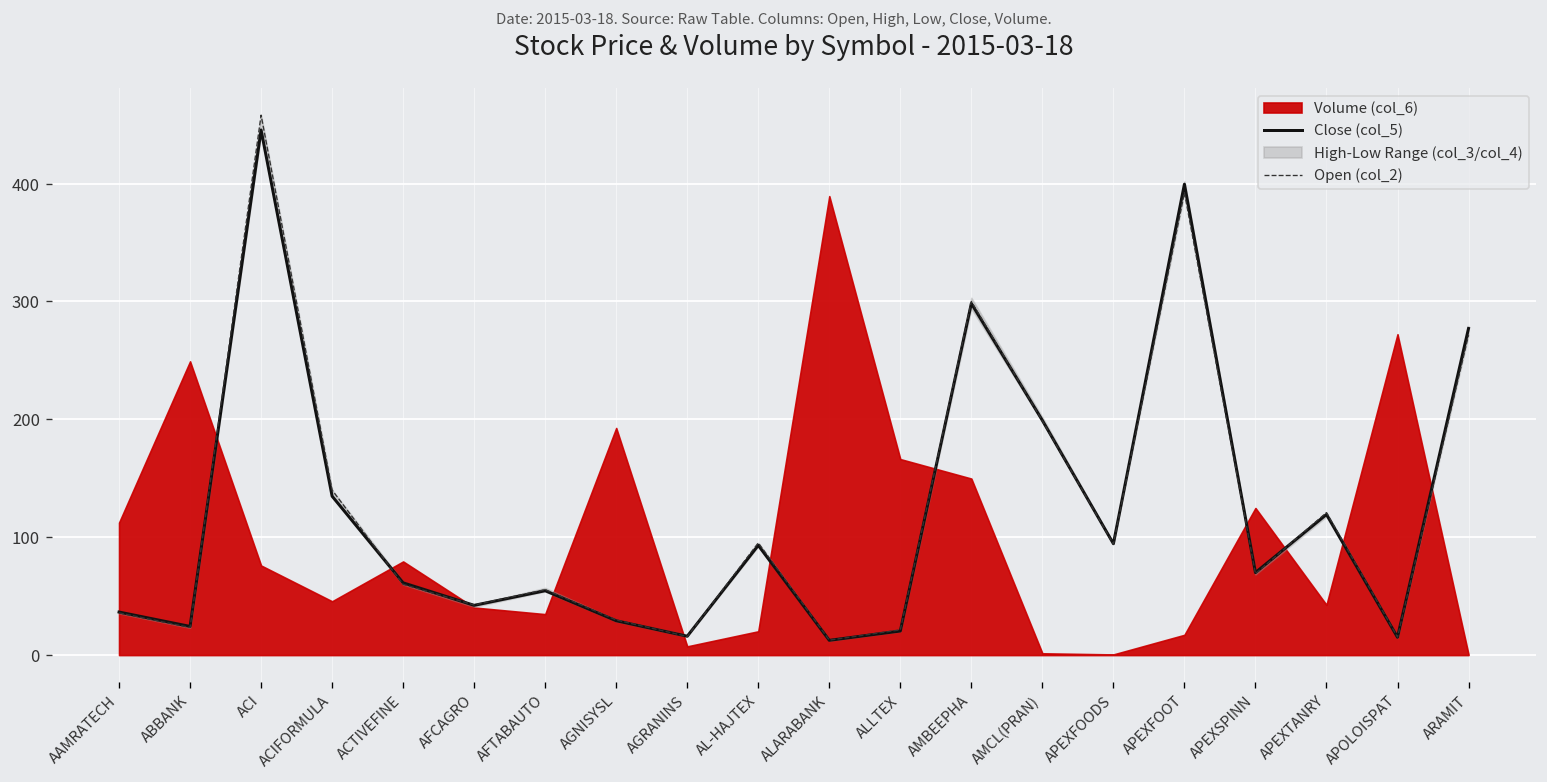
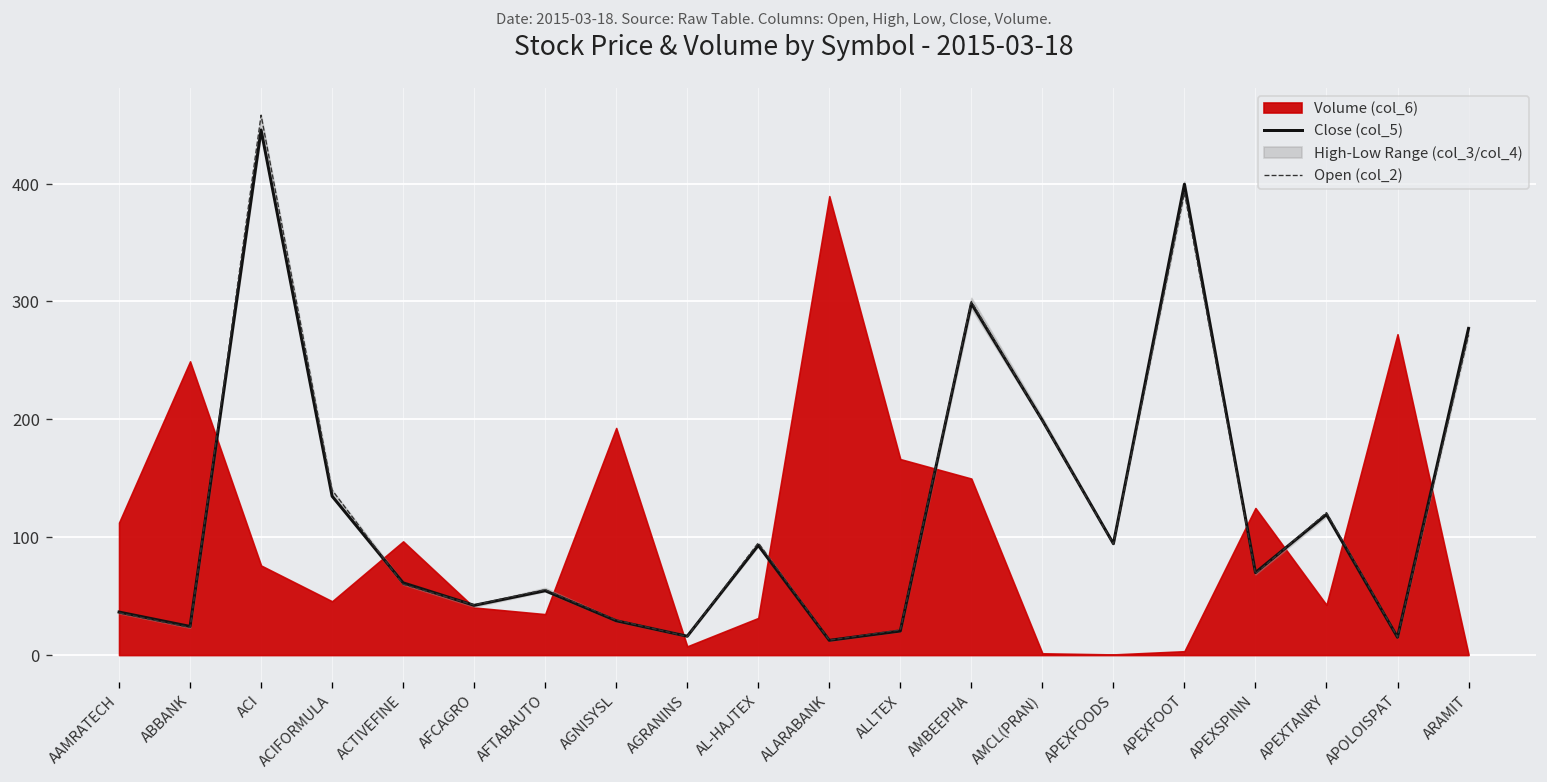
Volume (col_6), ACTIVEFINE: 80 -> 100
Volume (col_6), AL-HAJTEX: 20 -> 30
Volume (col_6), APEXFOOT: 20 -> 0
